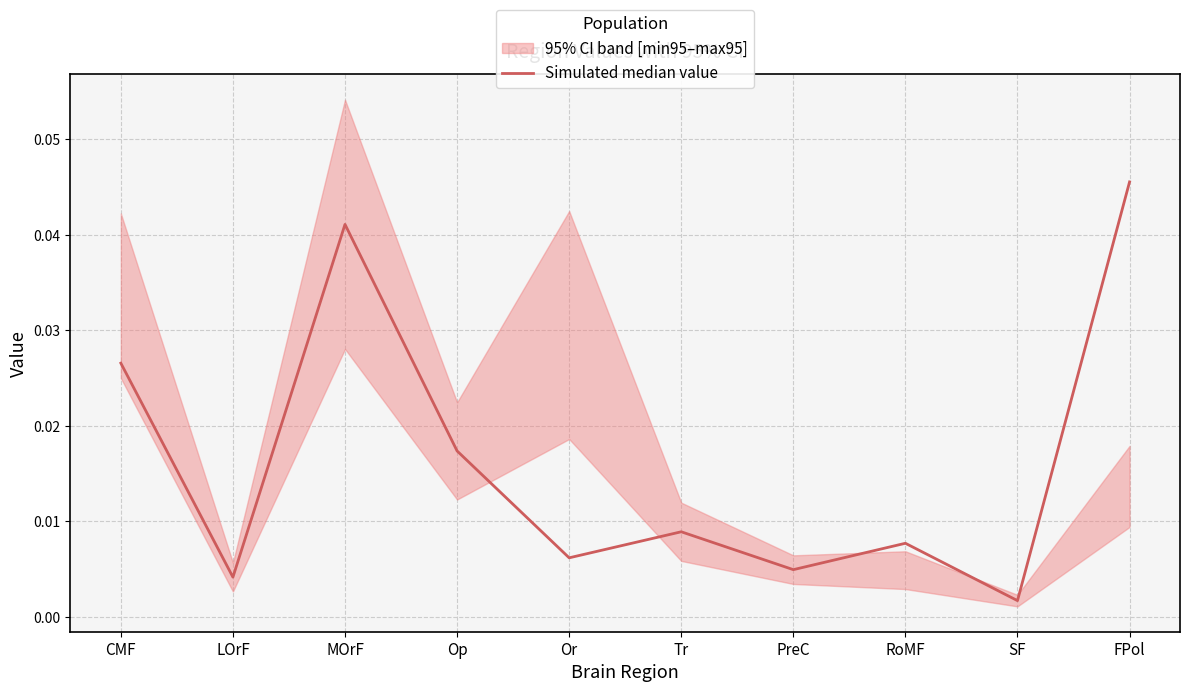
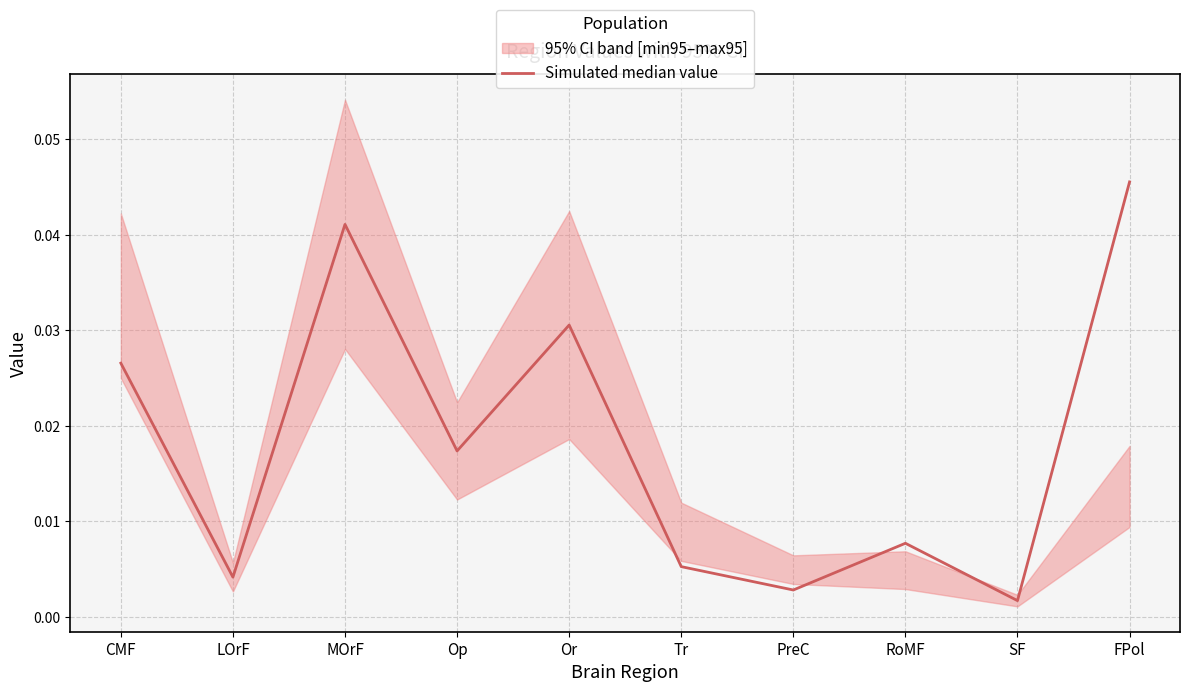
Simulated median value, Or: 0.006 -> 0.031
Simulated median value, Tr: 0.009 -> 0.005
Simulated median value, PreC: 0.005 -> 0.003
